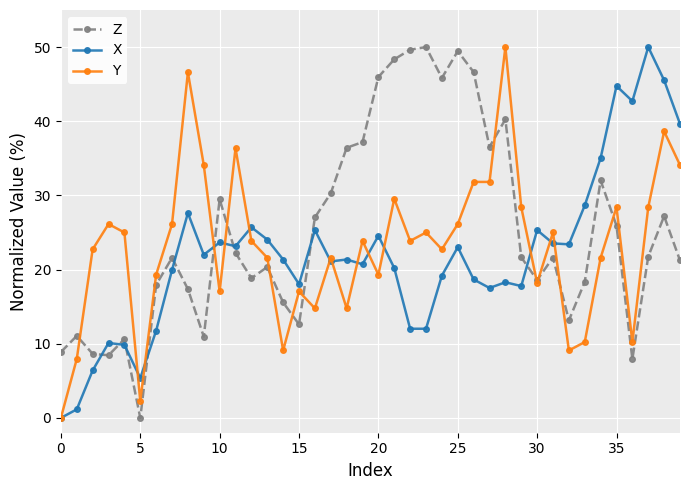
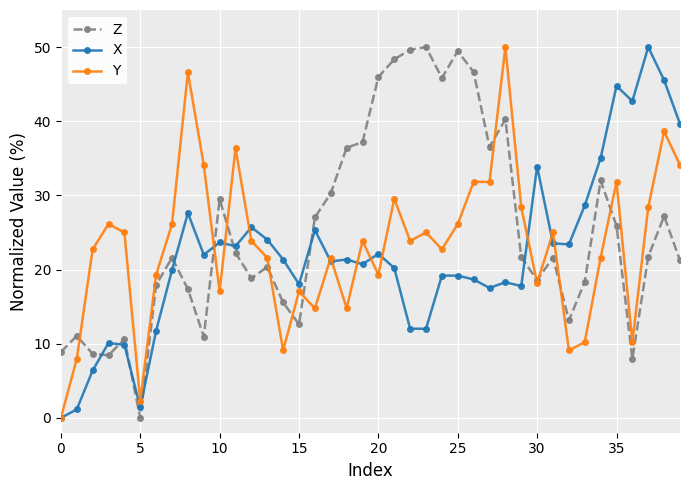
X, 5: 5 -> 1
X, 20: 25 -> 22
X, 25: 23 -> 19
X, 30: 25 -> 34
Y, 35: 28 -> 32
